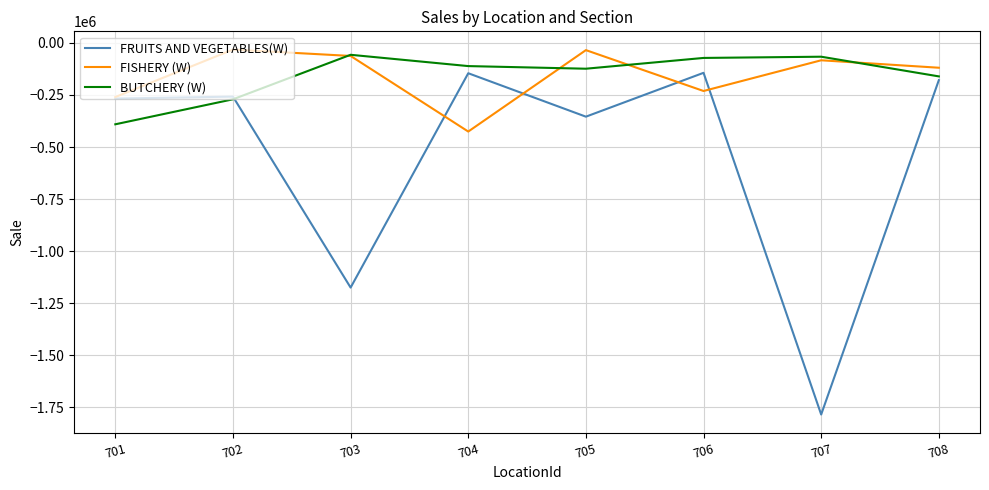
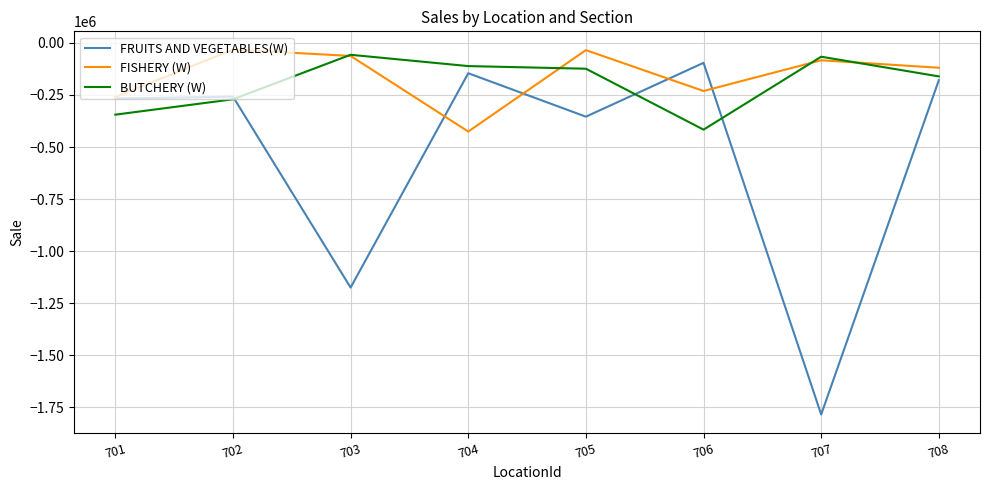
BUTCHERY (W), 701: -390000 -> -340000
FRUITS AND VEGETABLES(W), 706: -140000 -> -100000
BUTCHERY (W), 706: -70000 -> -420000
